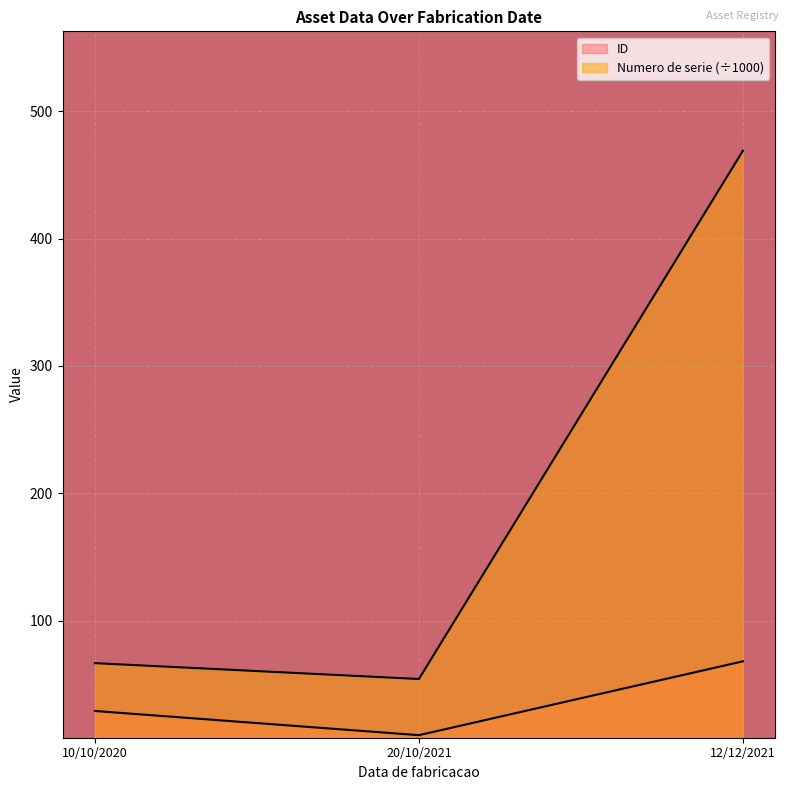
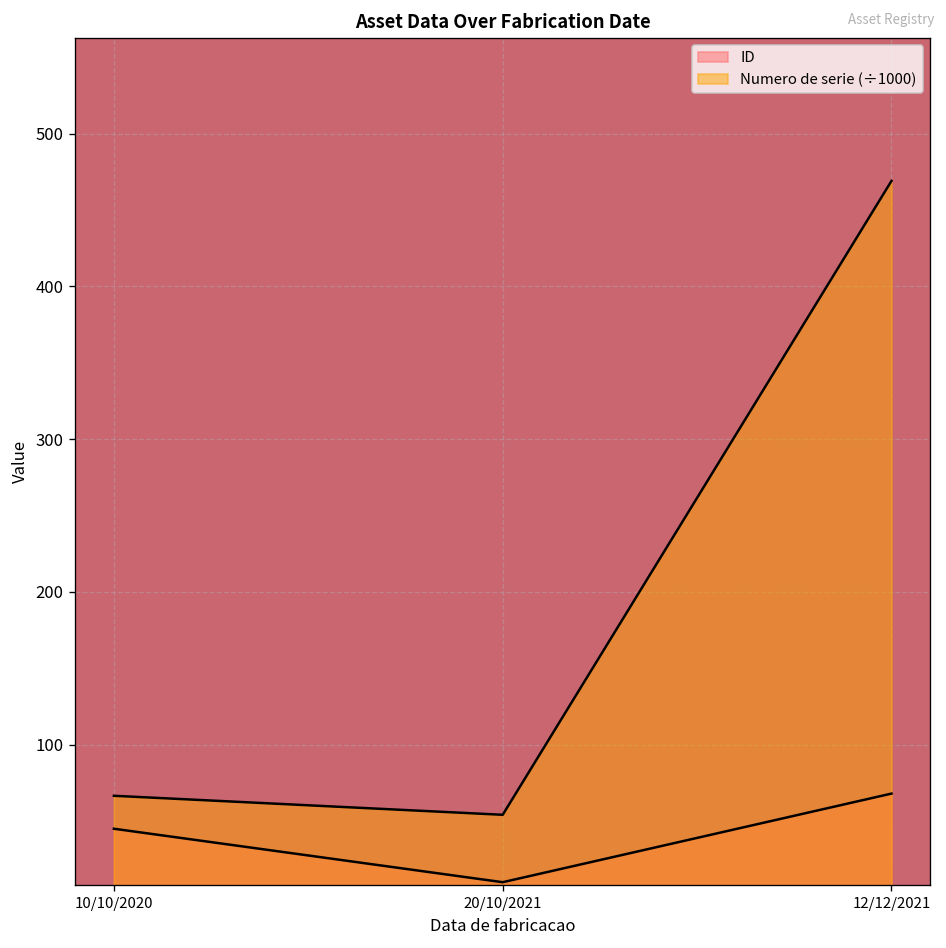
ID, 10/10/2020: 29 -> 45
